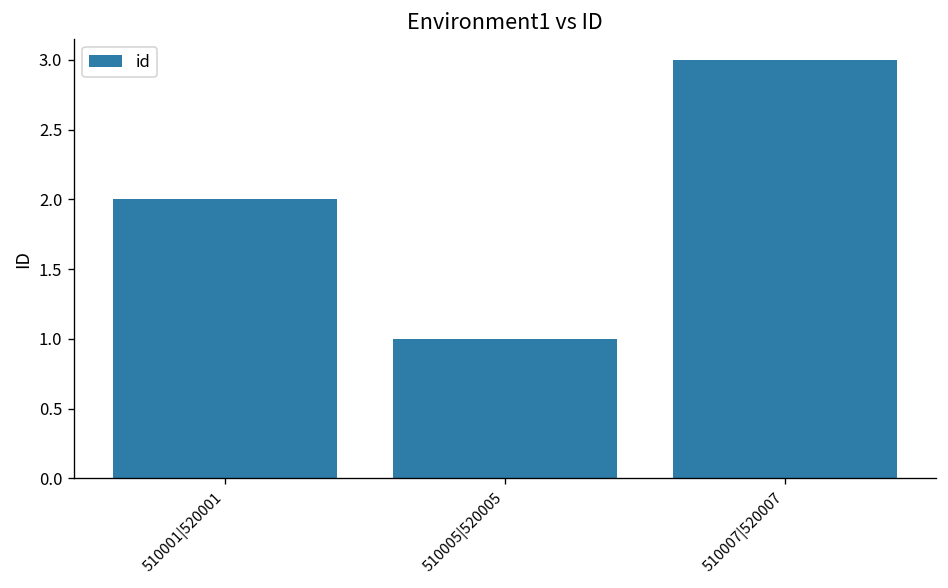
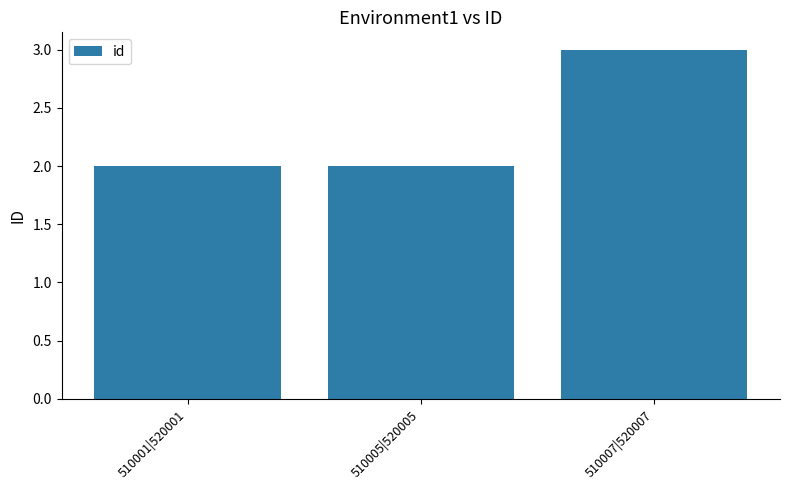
510005|520005: 1 -> 2
